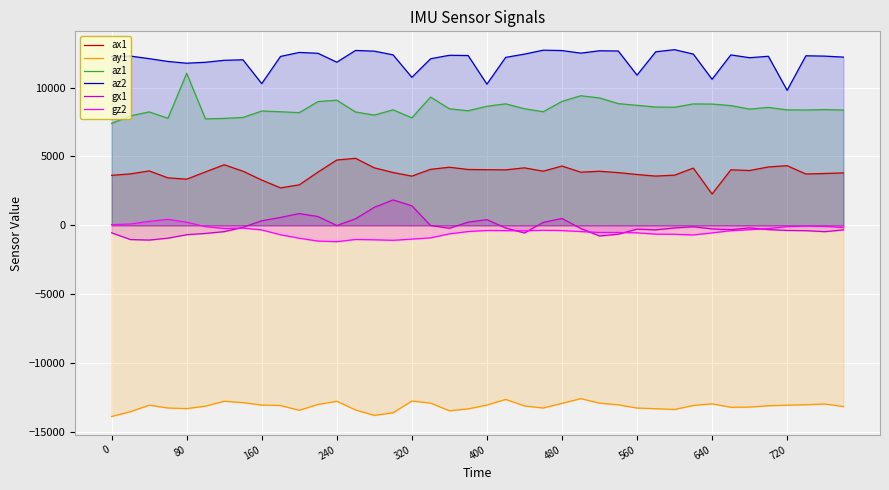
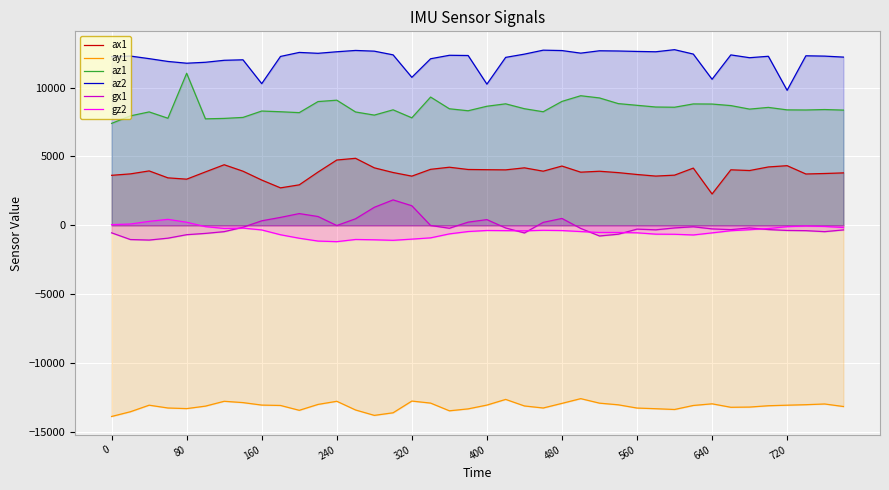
az2, 240: 11900 -> 12600
az2, 560: 10900 -> 12600
